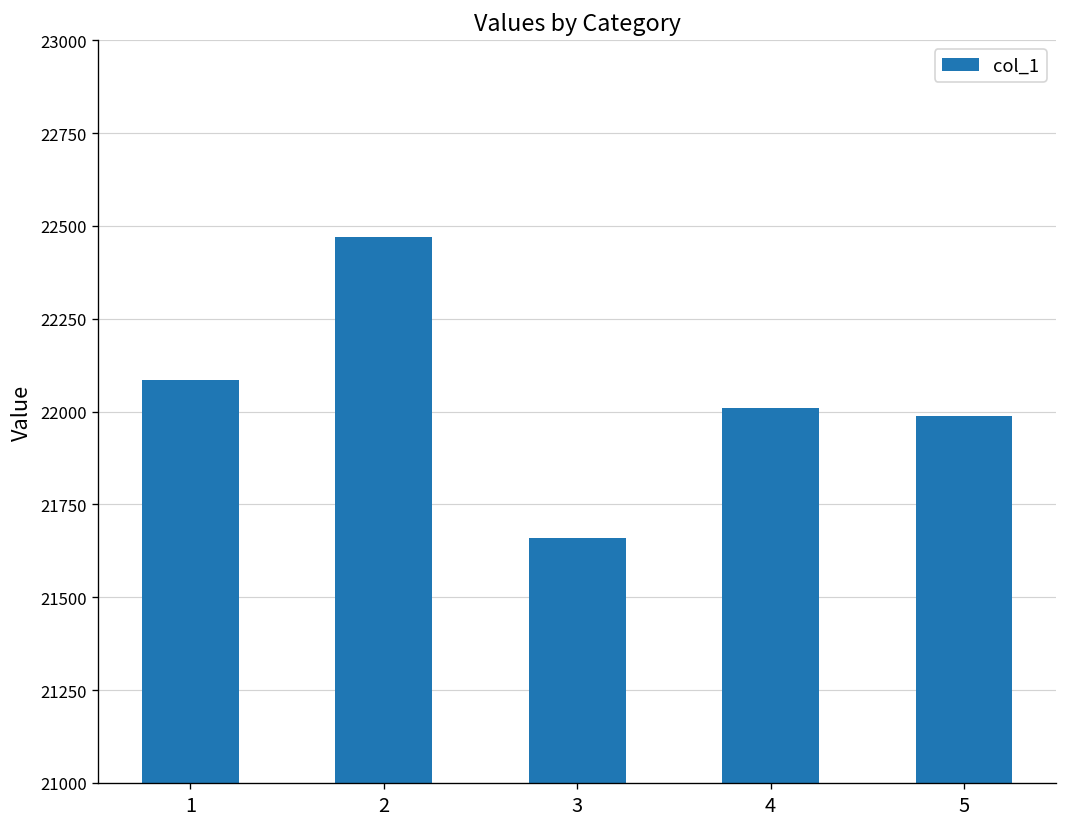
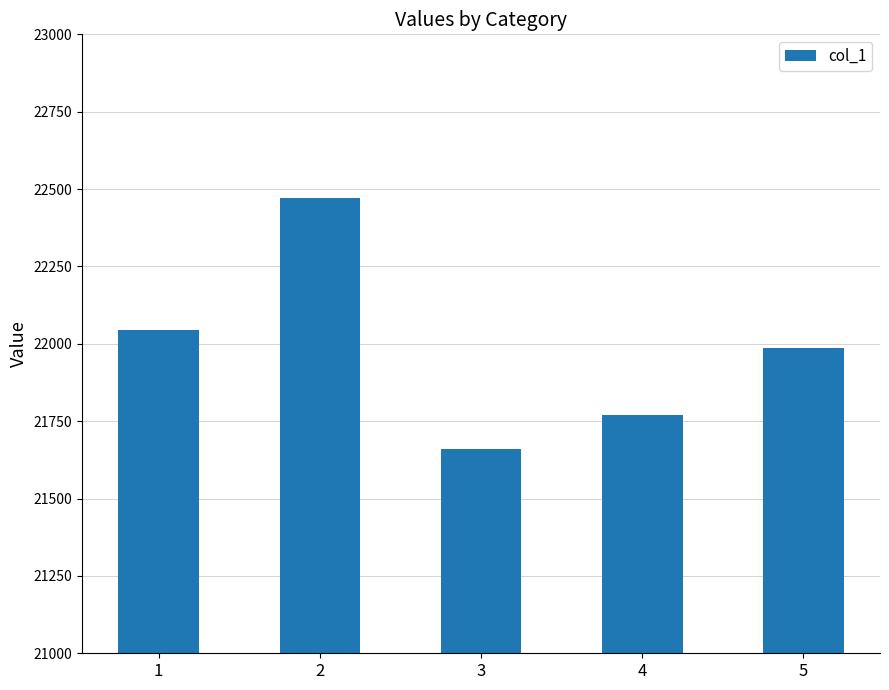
1: 22080 -> 22040
4: 22010 -> 21770
